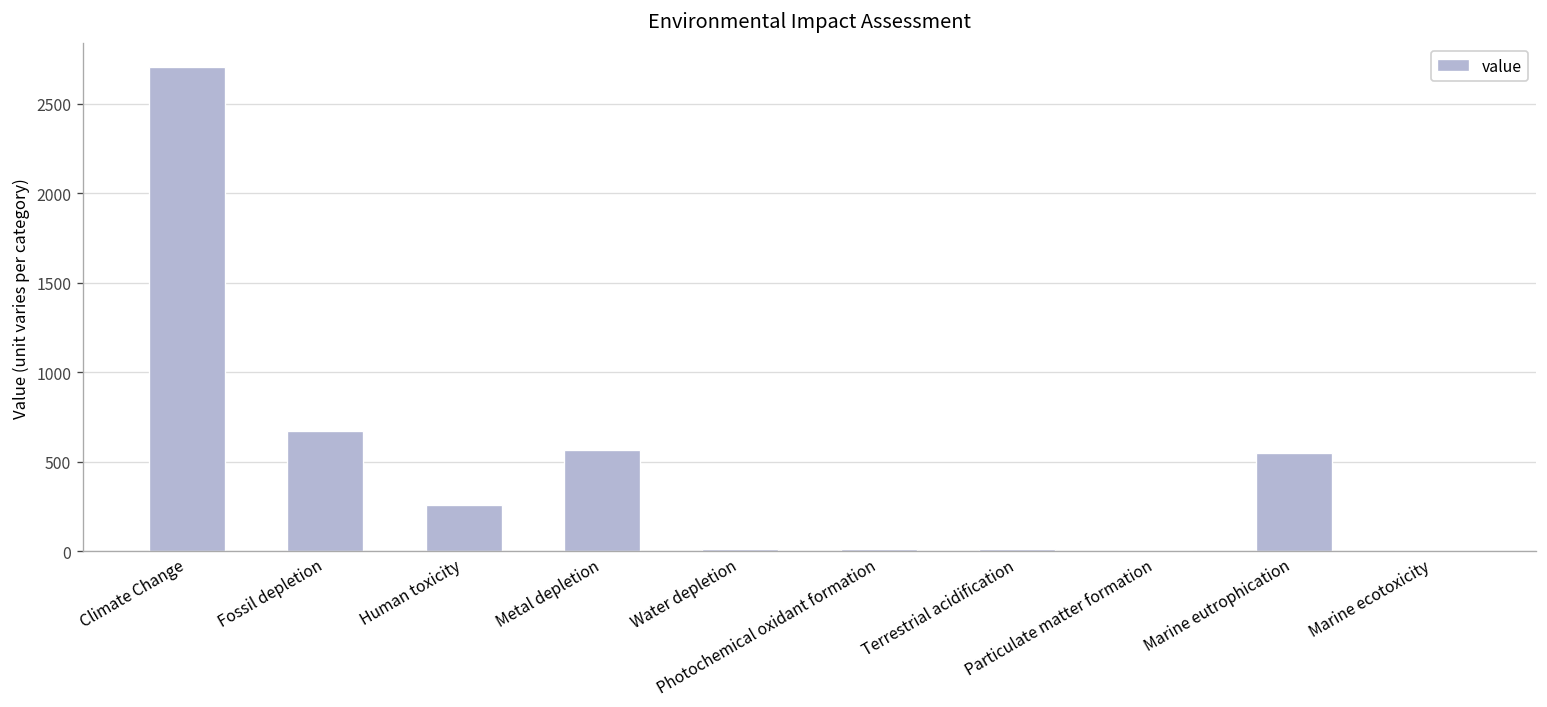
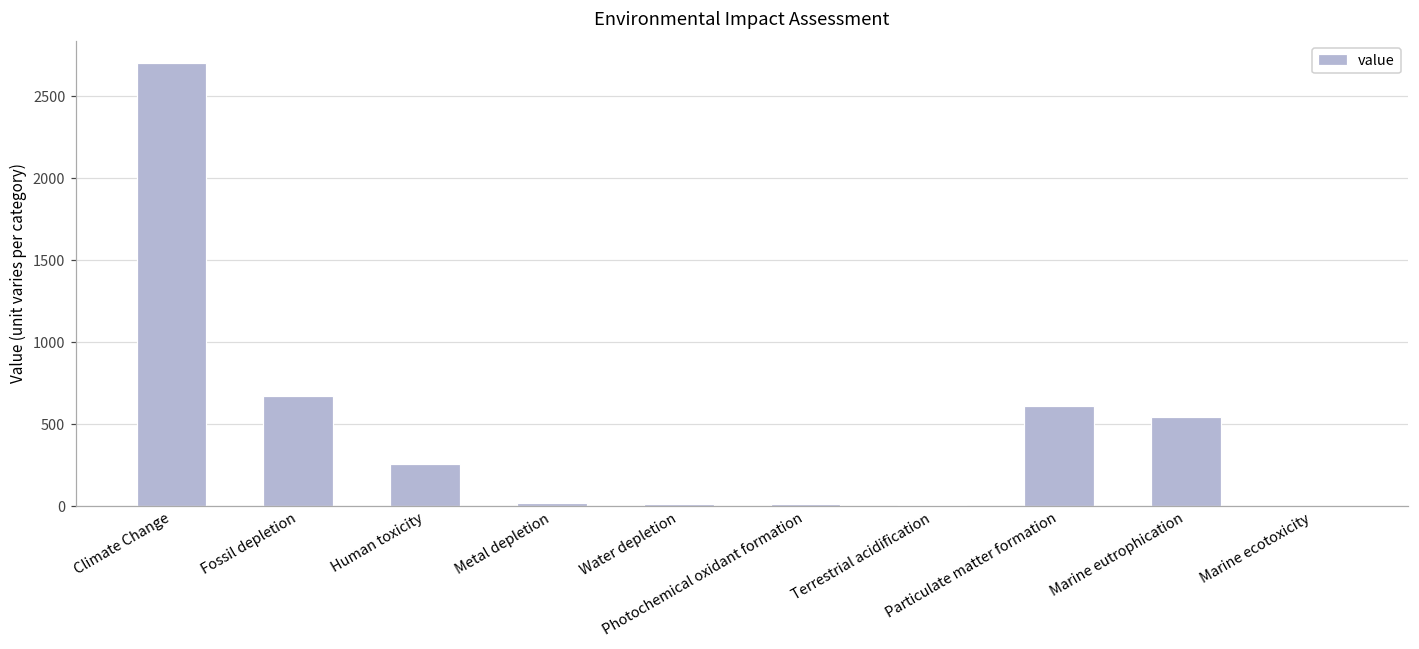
Metal depletion: 560 -> 20
Particulate matter formation: 0 -> 610
